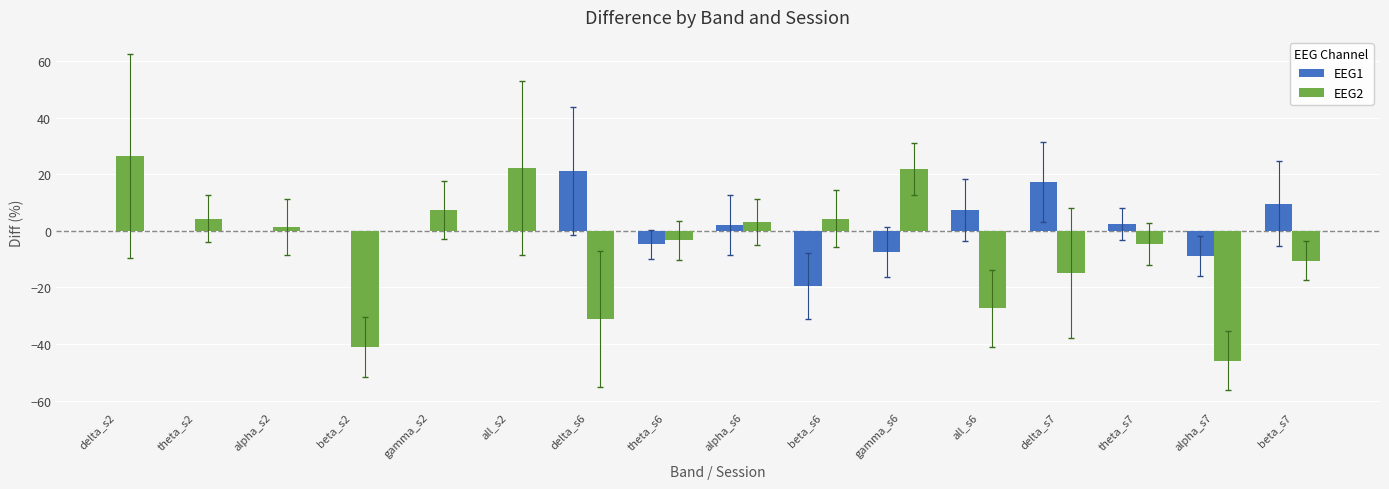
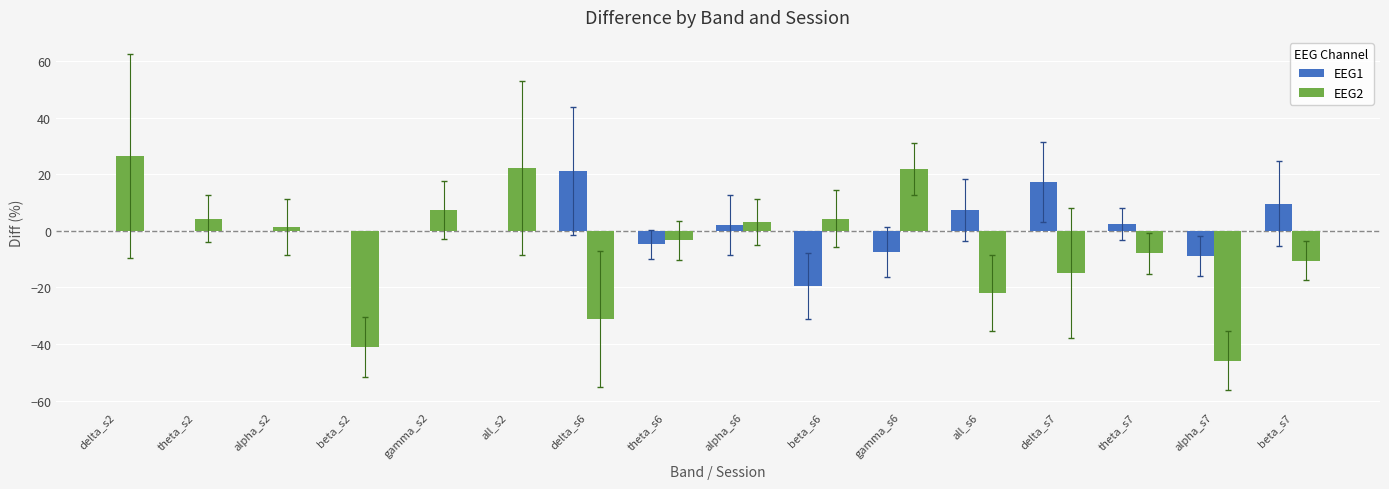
EEG2, all_s6: -27 -> -22
EEG2, theta_s7: -5 -> -8
